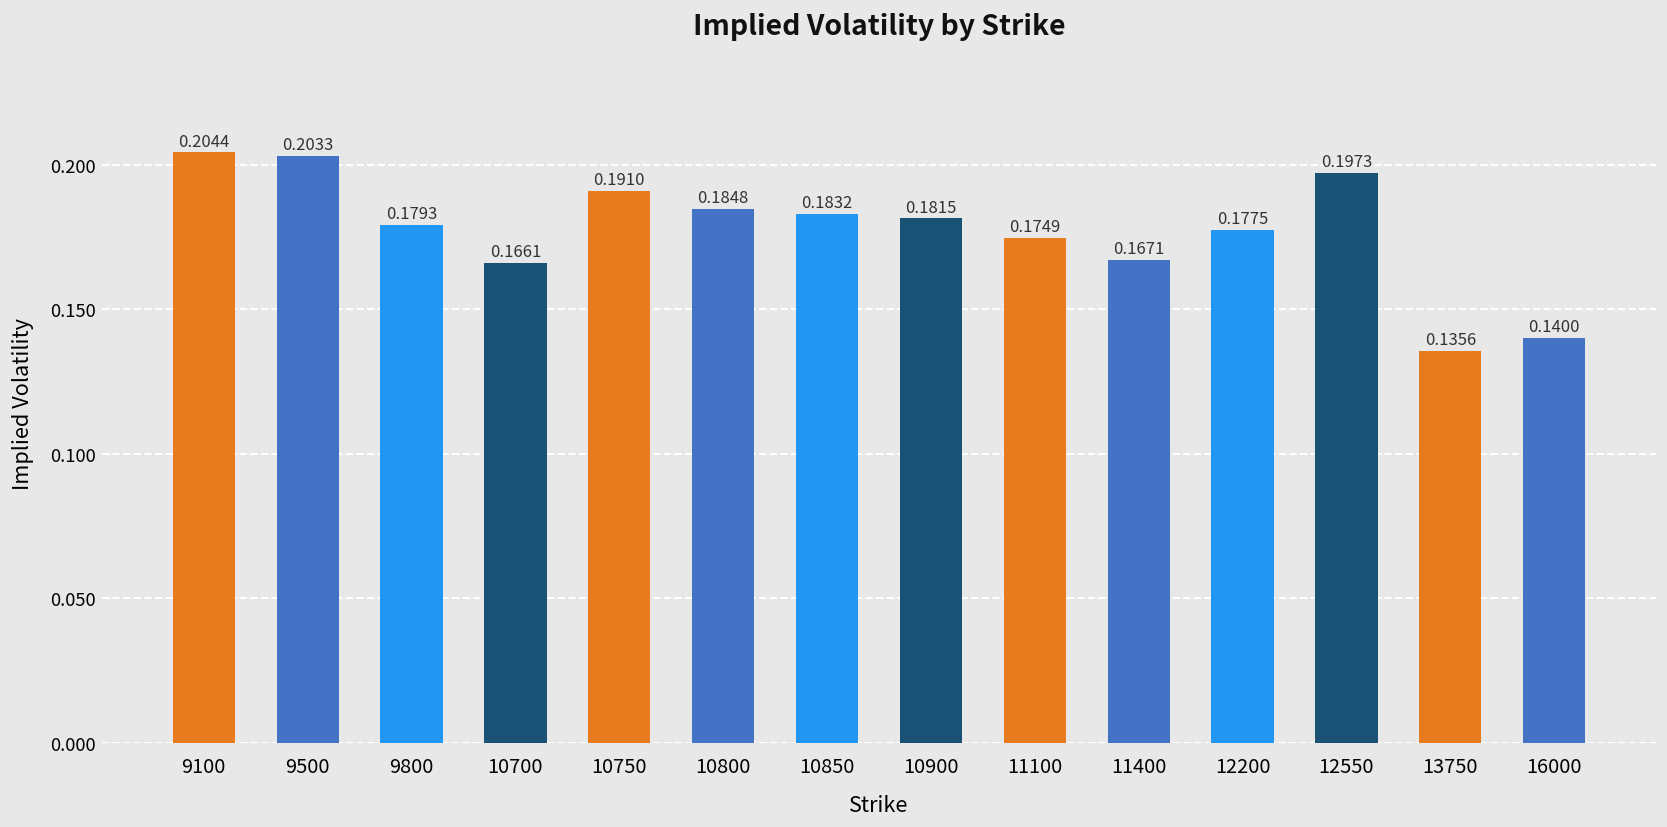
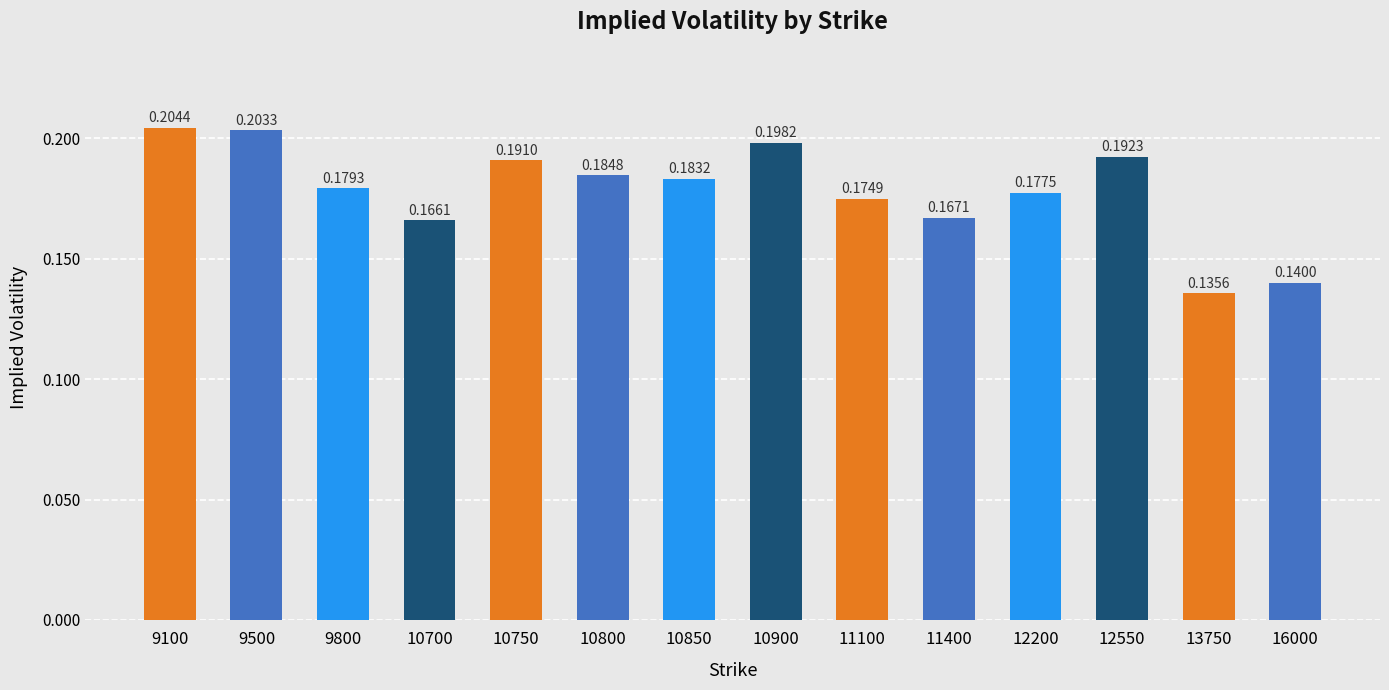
10900: 0.1815 -> 0.1982
12550: 0.1973 -> 0.1923
